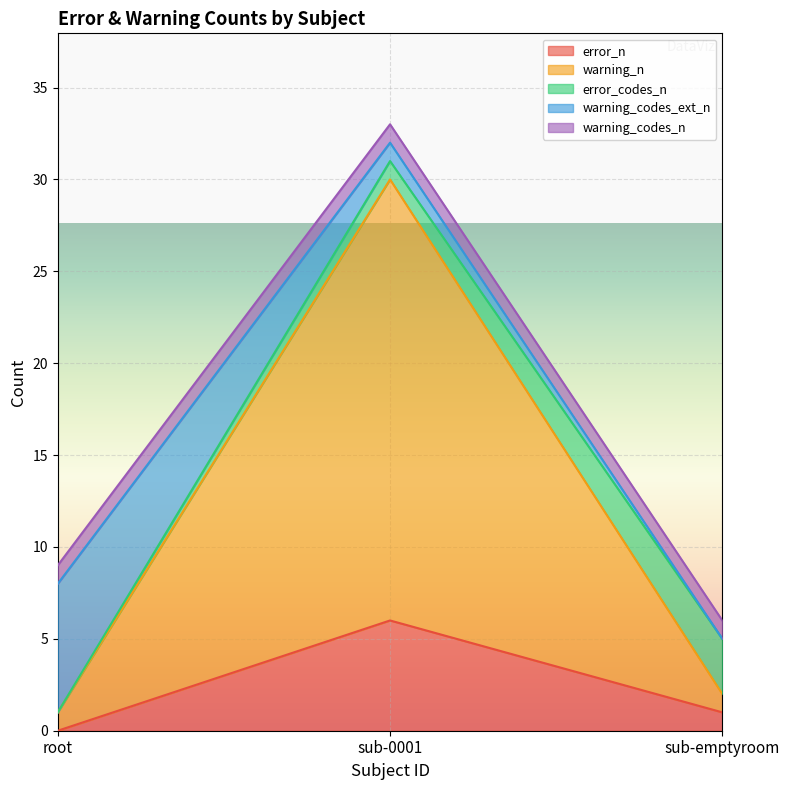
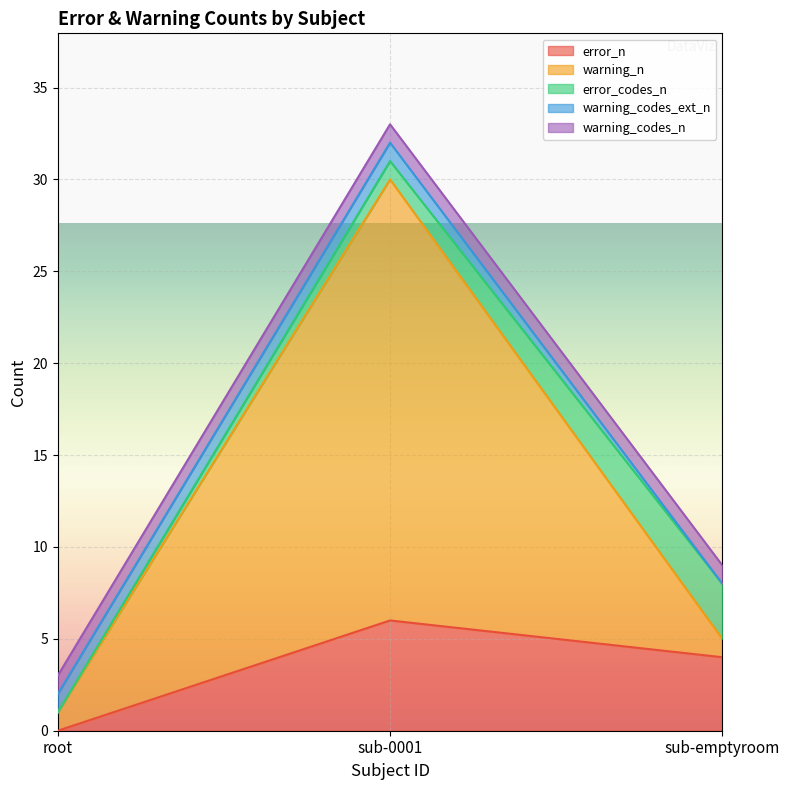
warning_codes_ext_n, root: 7 -> 1
error_n, sub-emptyroom: 1 -> 4
